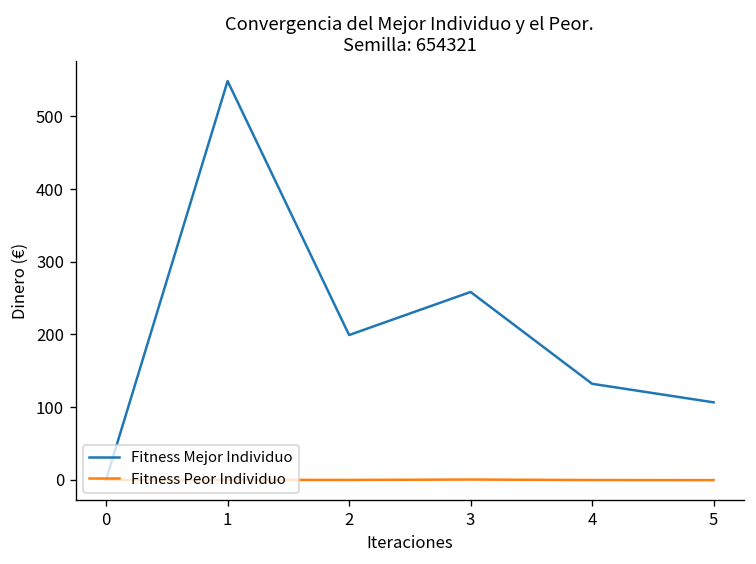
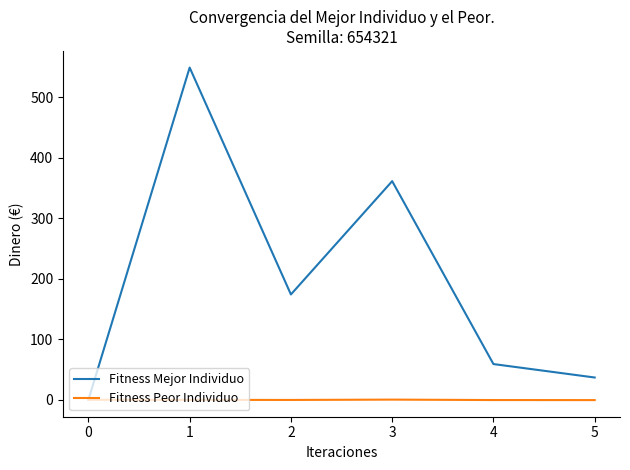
Fitness Mejor Individuo, 2: 200 -> 170
Fitness Mejor Individuo, 3: 260 -> 360
Fitness Mejor Individuo, 4: 130 -> 60
Fitness Mejor Individuo, 5: 110 -> 40
